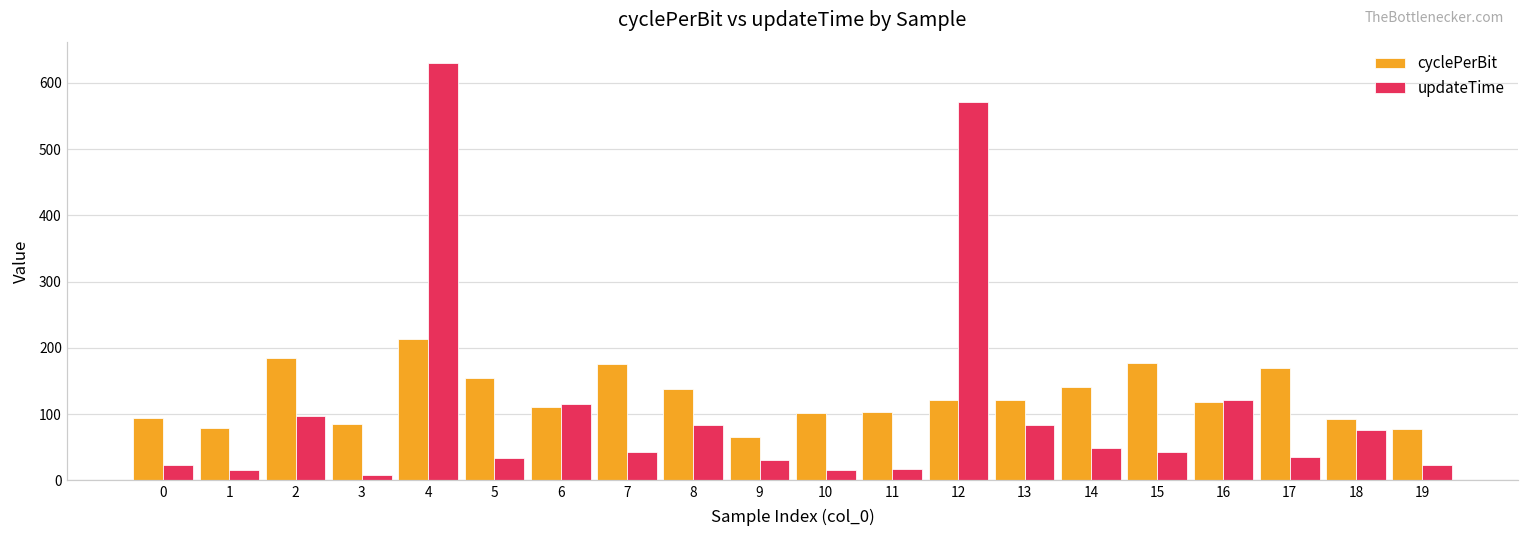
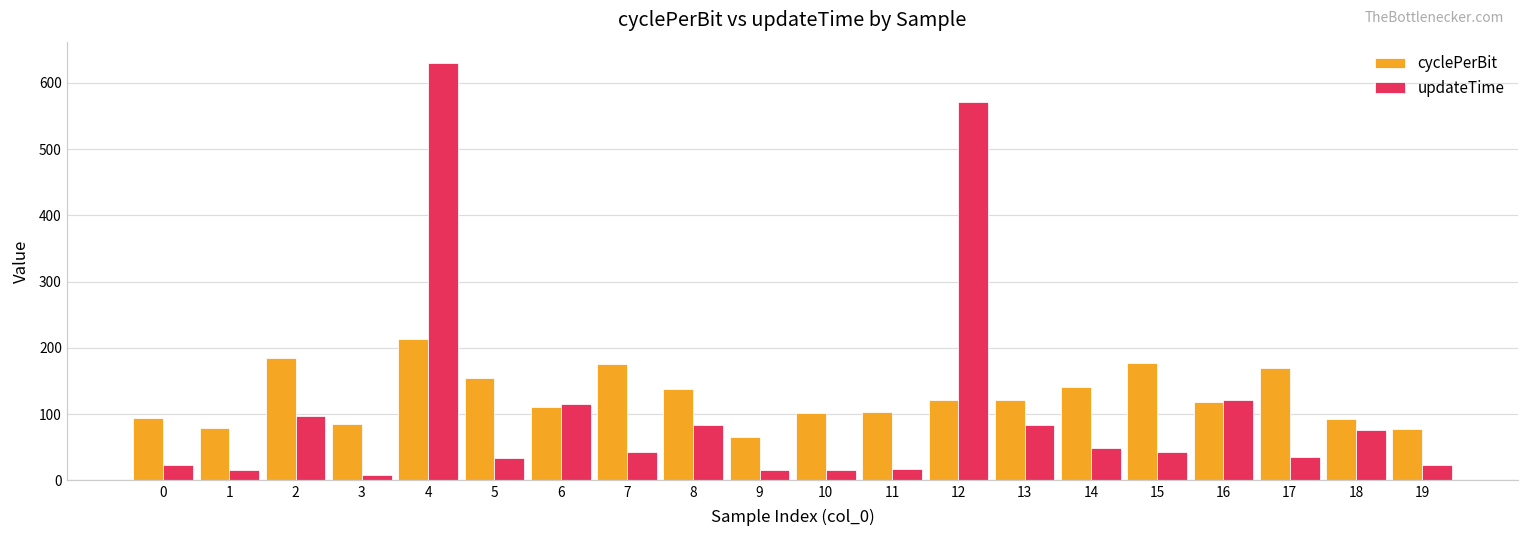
updateTime, 9: 30 -> 20
